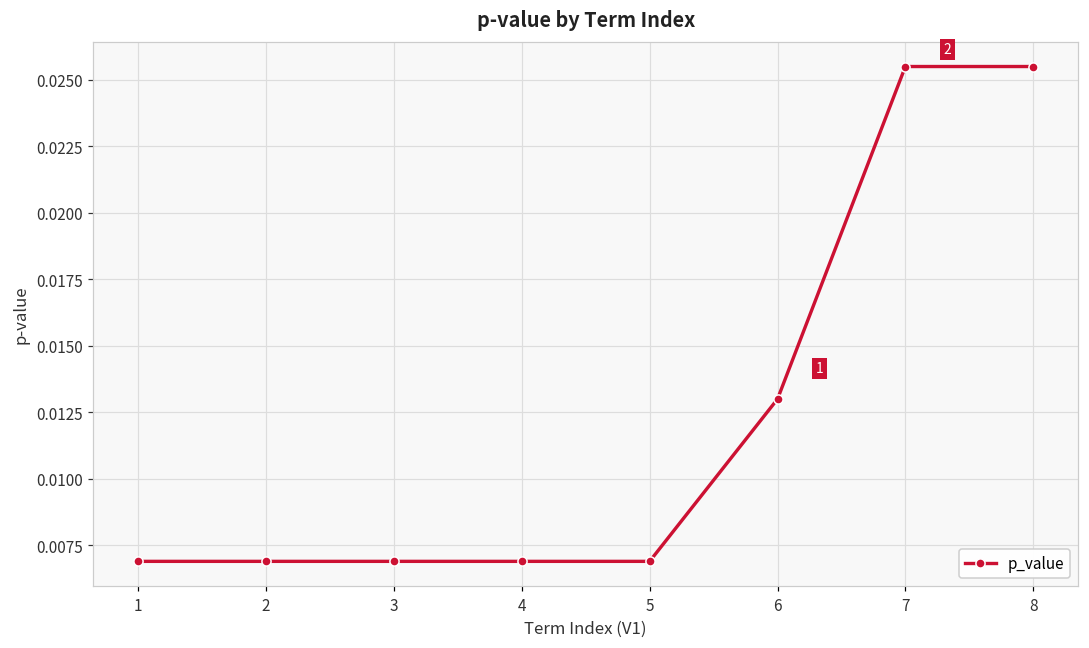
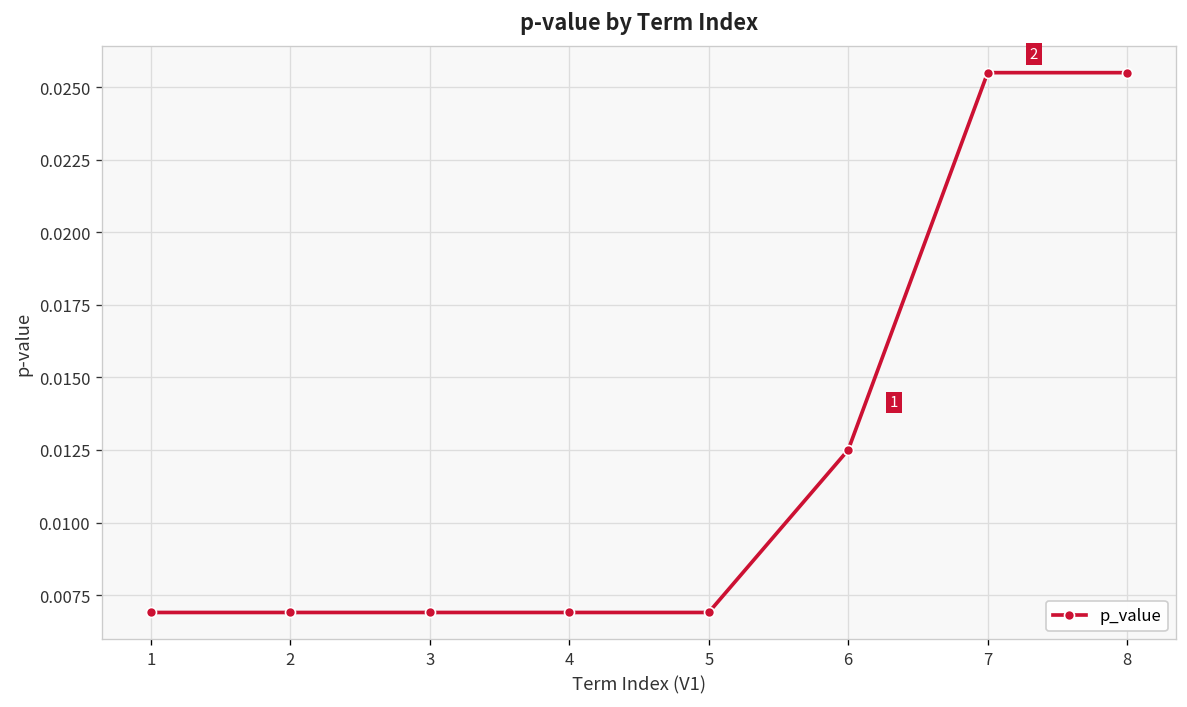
6: 0.0130 -> 0.0125
